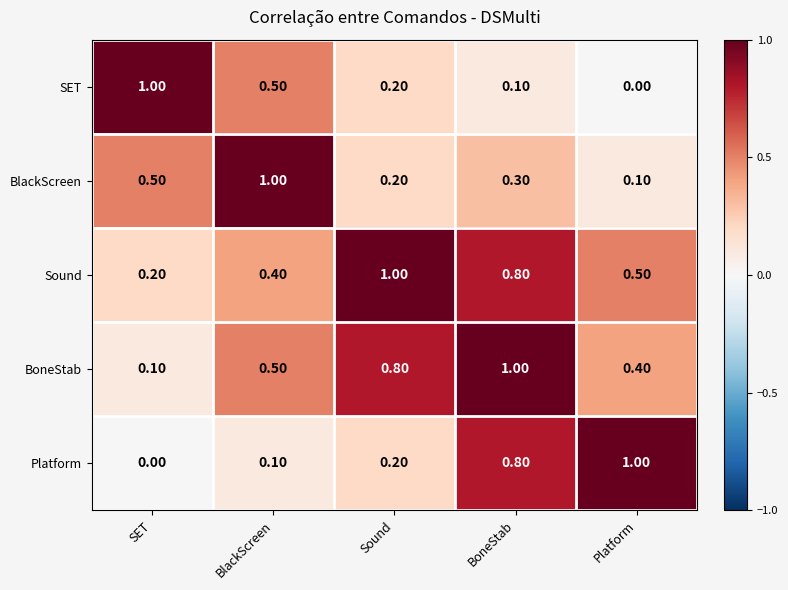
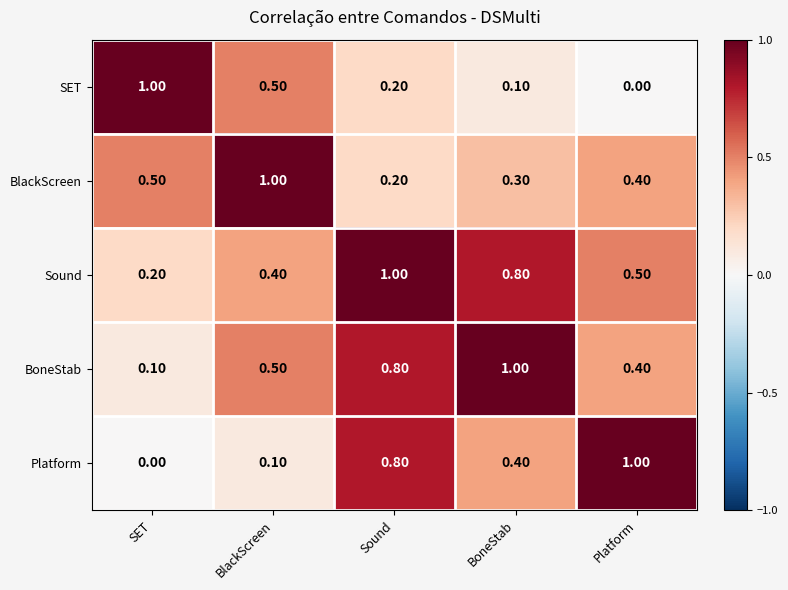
BlackScreen, Platform: 0.10 -> 0.40
Platform, Sound: 0.20 -> 0.80
Platform, BoneStab: 0.80 -> 0.40
